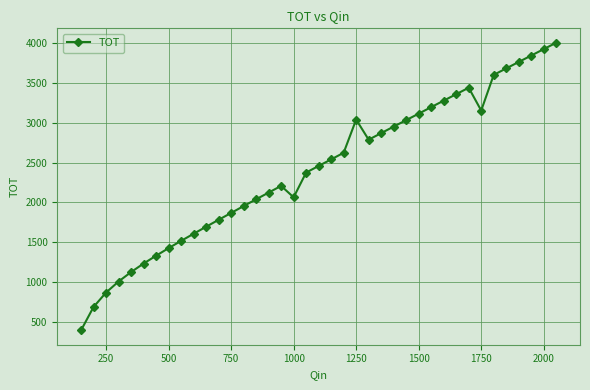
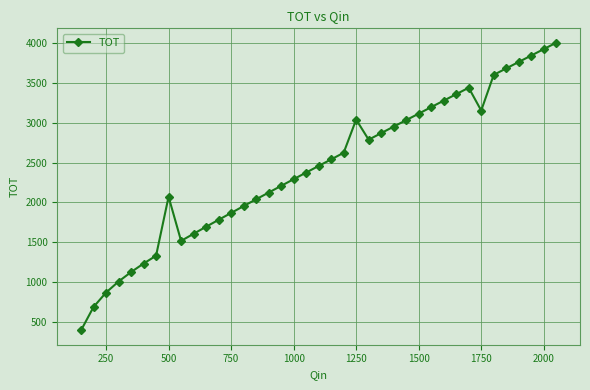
500: 1400 -> 2100
1000: 2100 -> 2300
